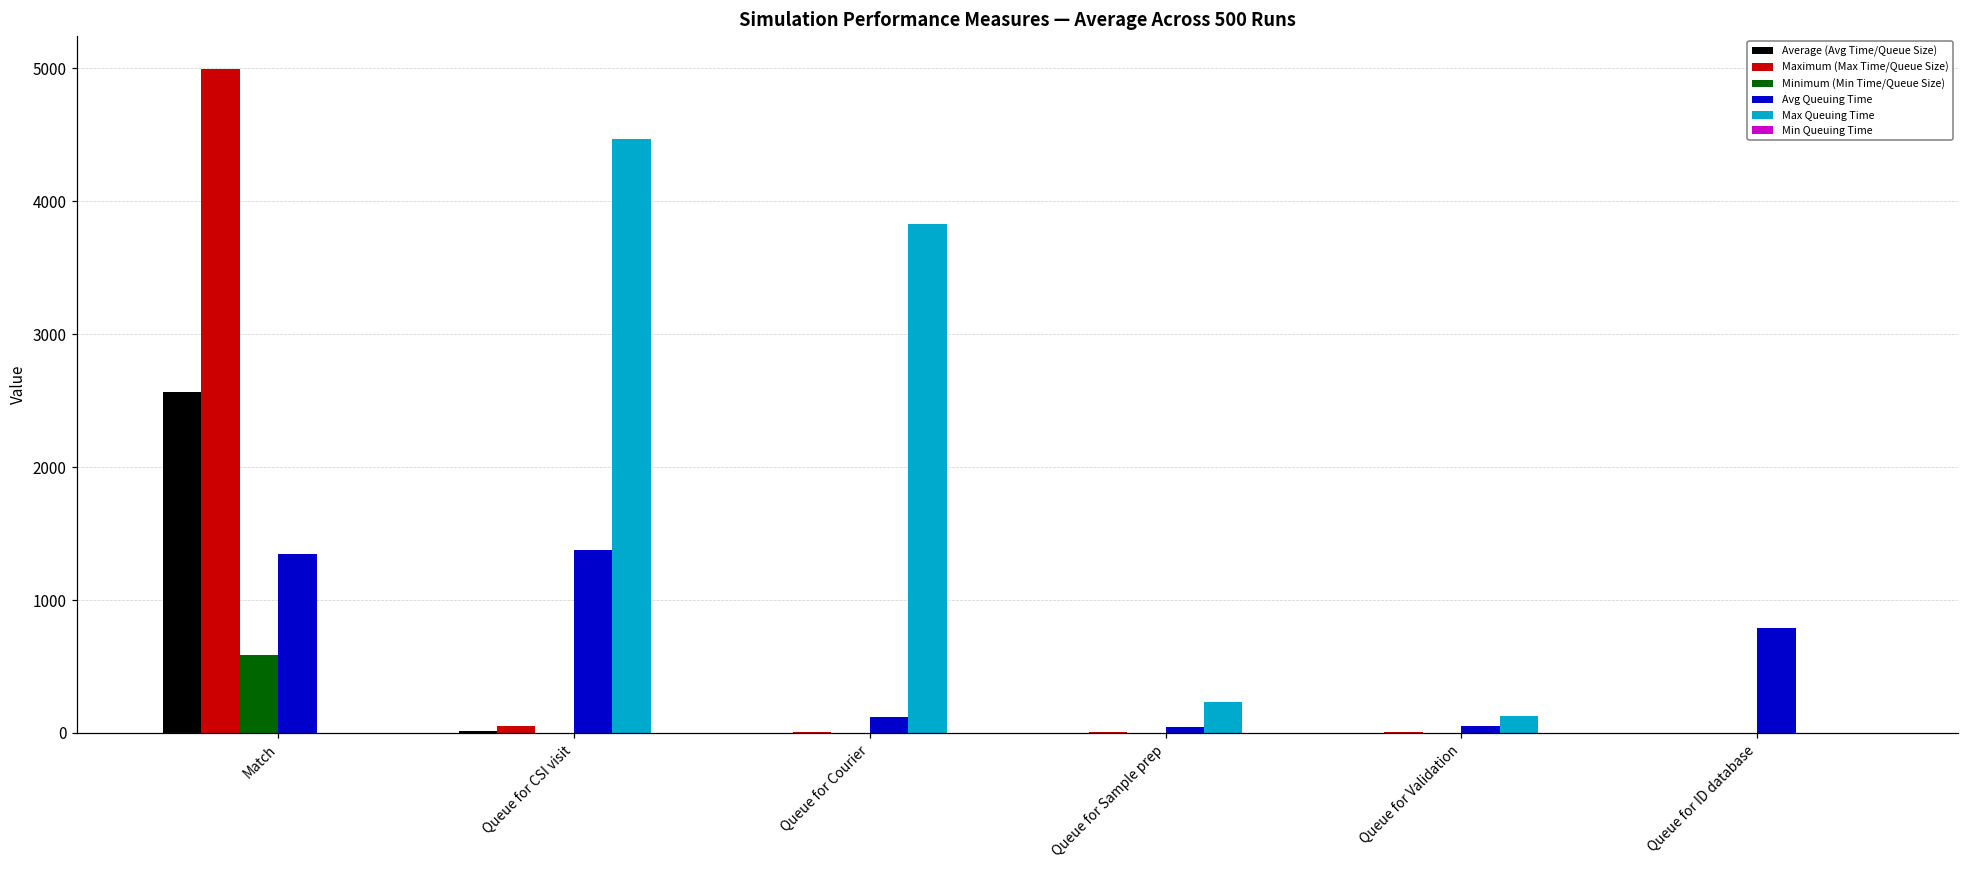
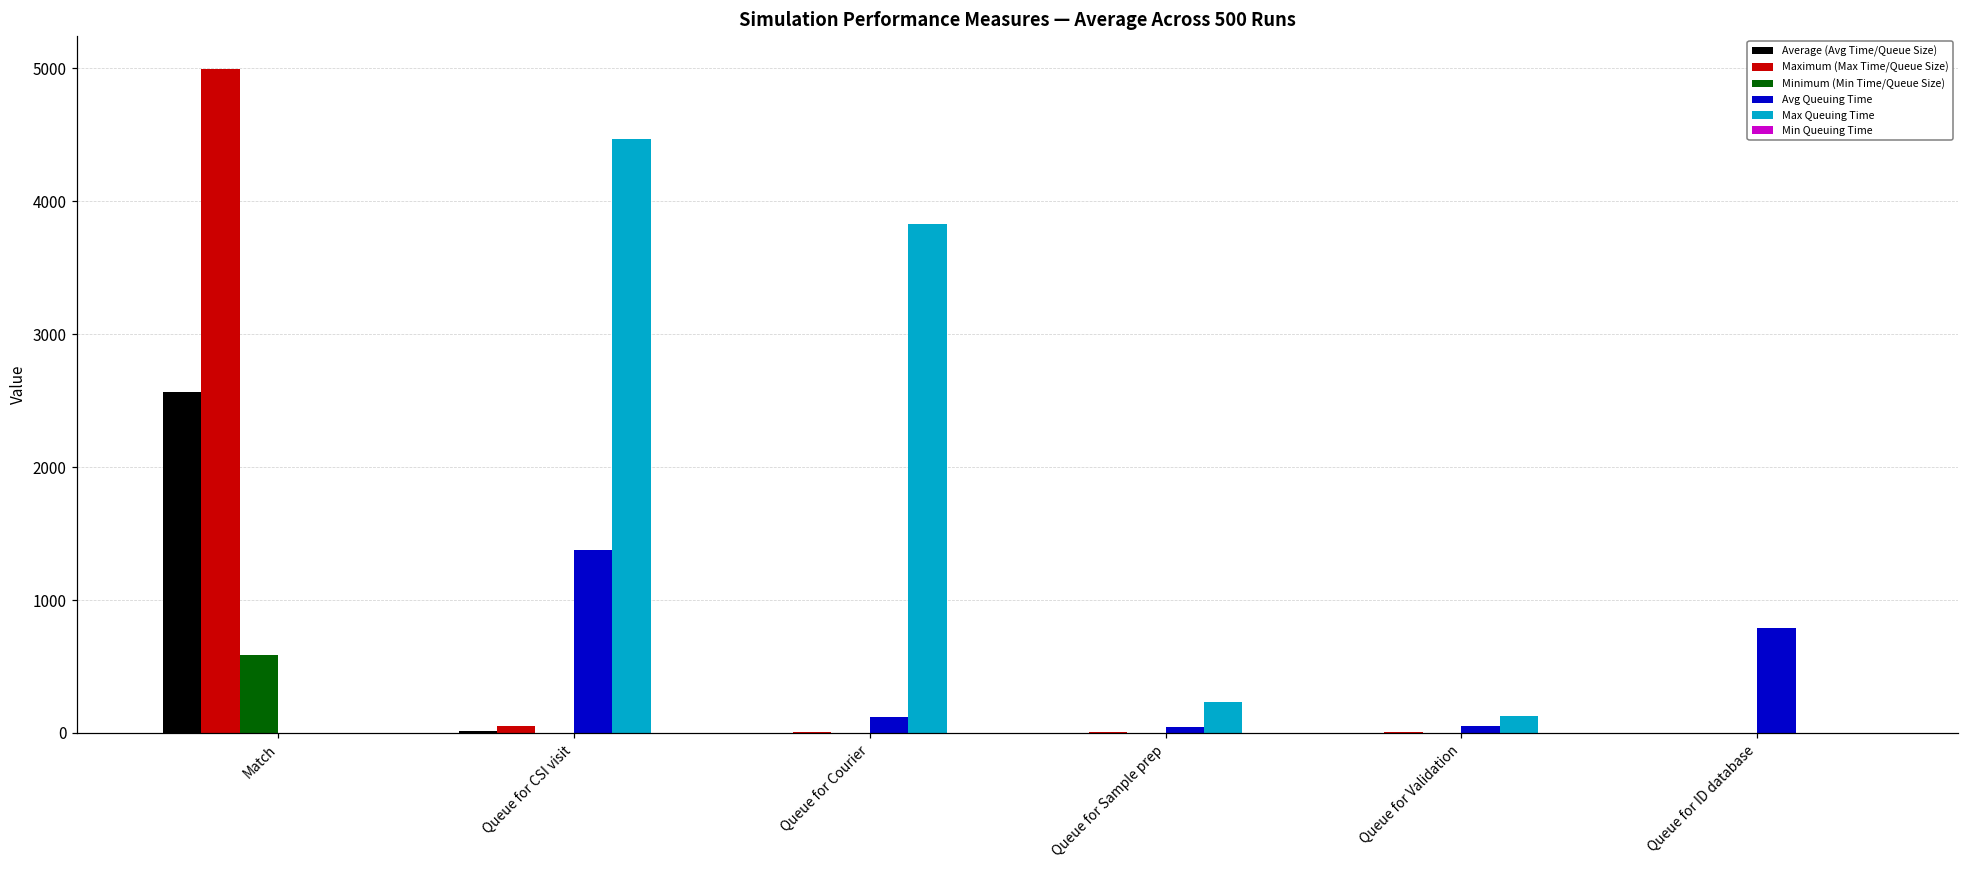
Avg Queuing Time, Match: 1350 -> 0
